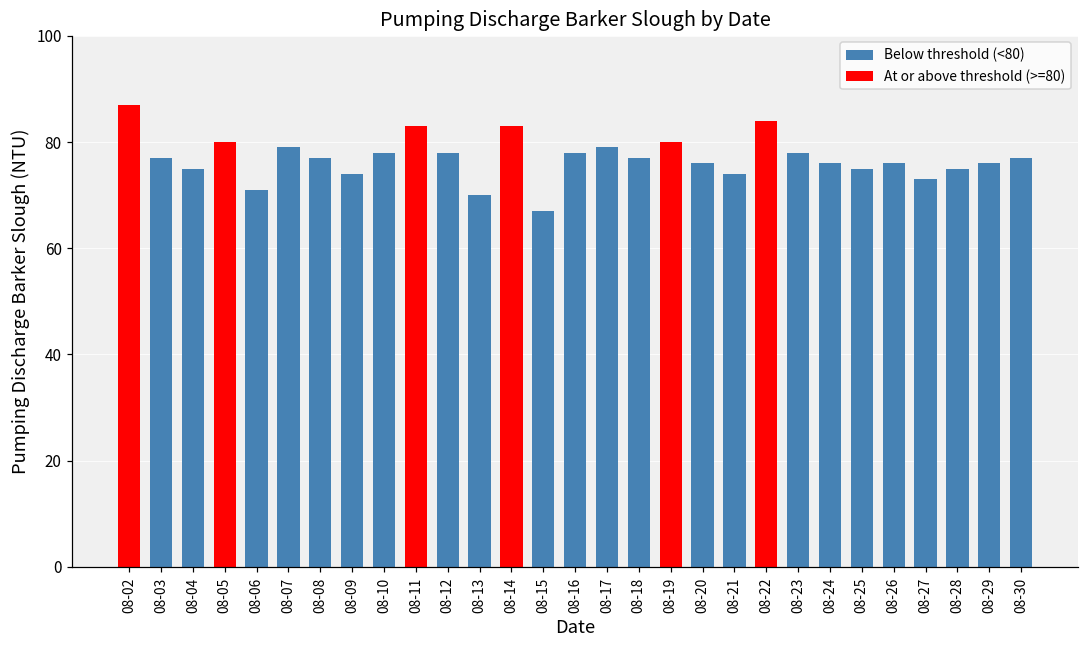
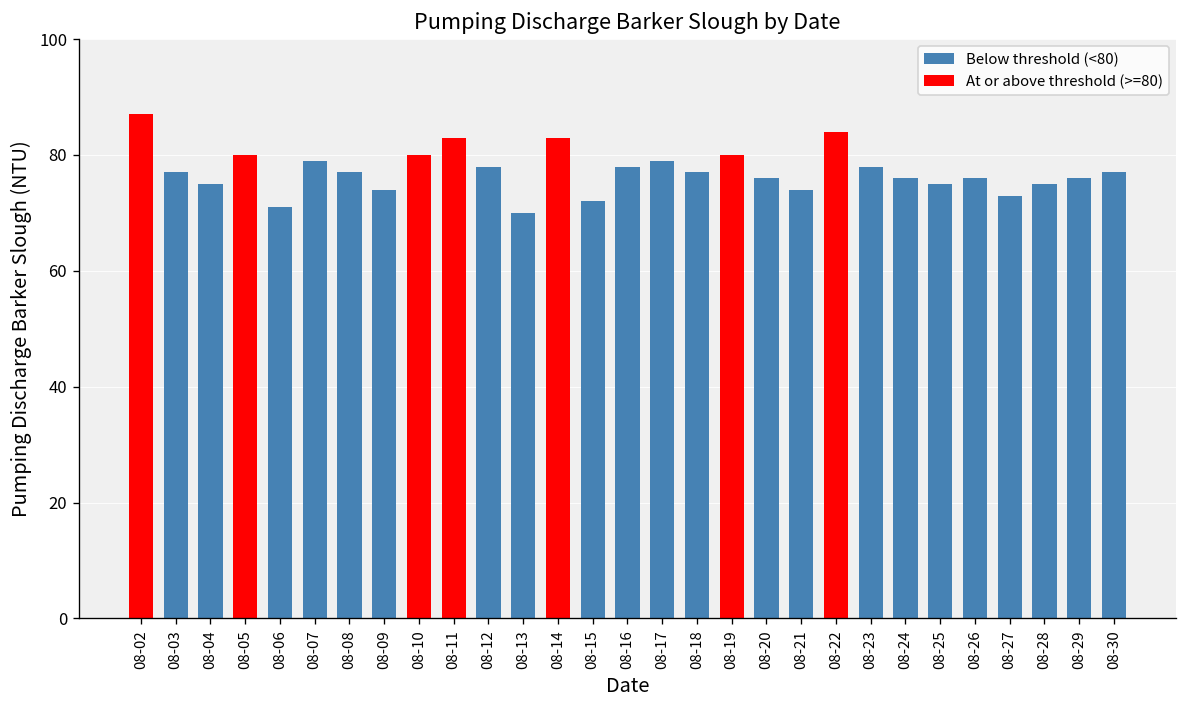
08-10: 78 -> 80
08-15: 67 -> 72
